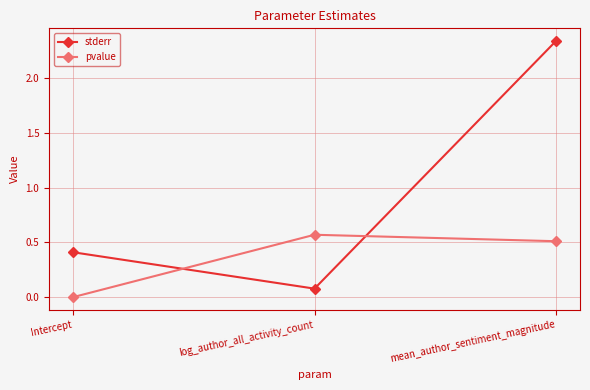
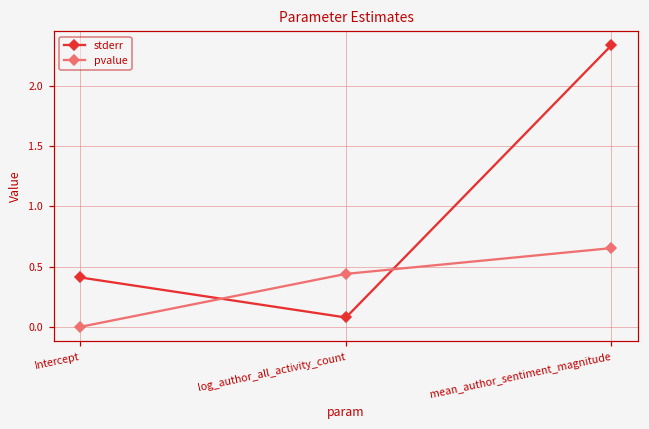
pvalue, log_author_all_activity_count: 0.57 -> 0.44
pvalue, mean_author_sentiment_magnitude: 0.51 -> 0.65
